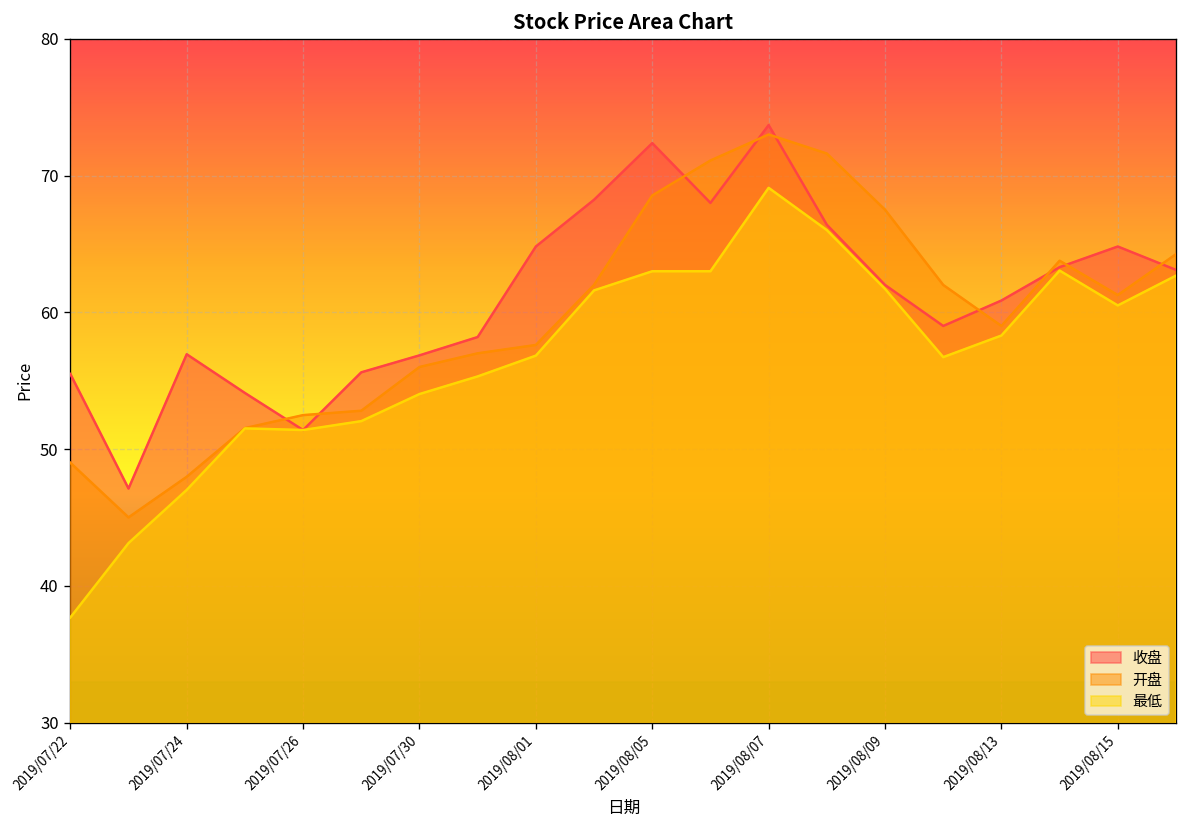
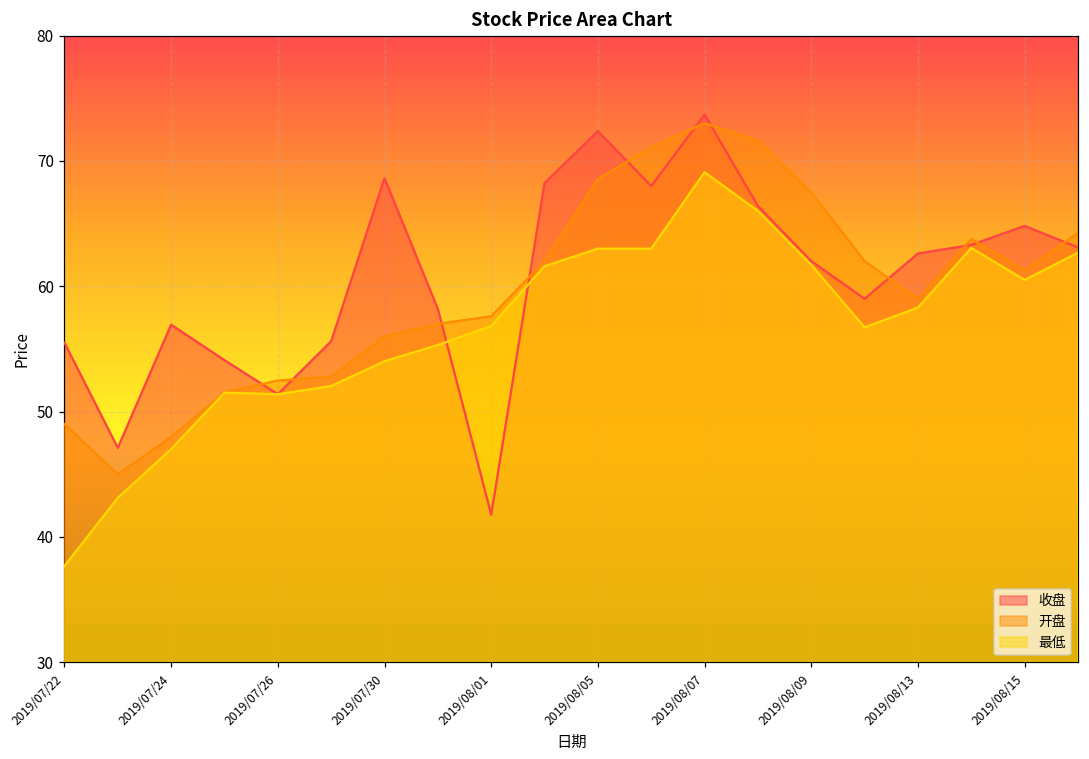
收盘, 2019/07/30: 56.9 -> 68.6
收盘, 2019/08/01: 64.8 -> 41.8
收盘, 2019/08/13: 60.9 -> 62.6
